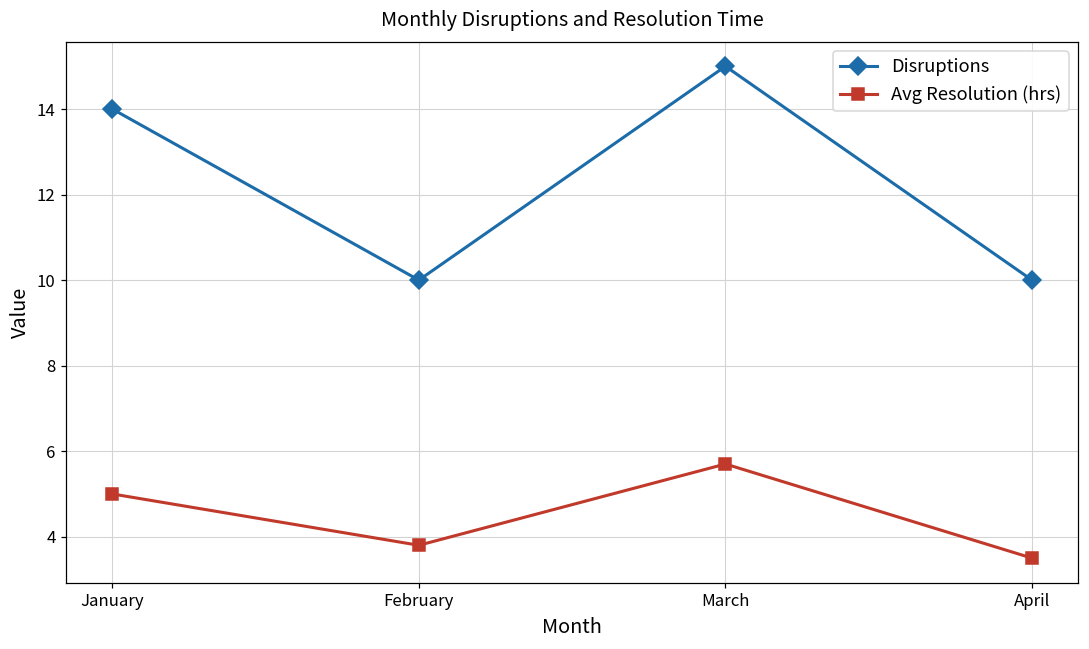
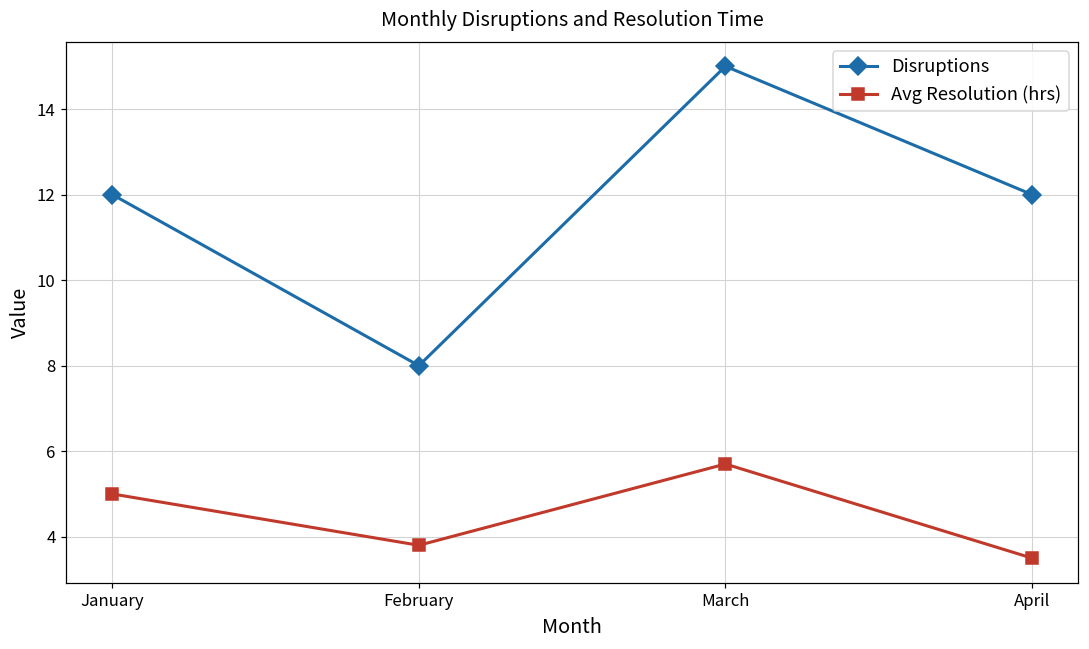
Disruptions, January: 14 -> 12
Disruptions, February: 10 -> 8
Disruptions, April: 10 -> 12
